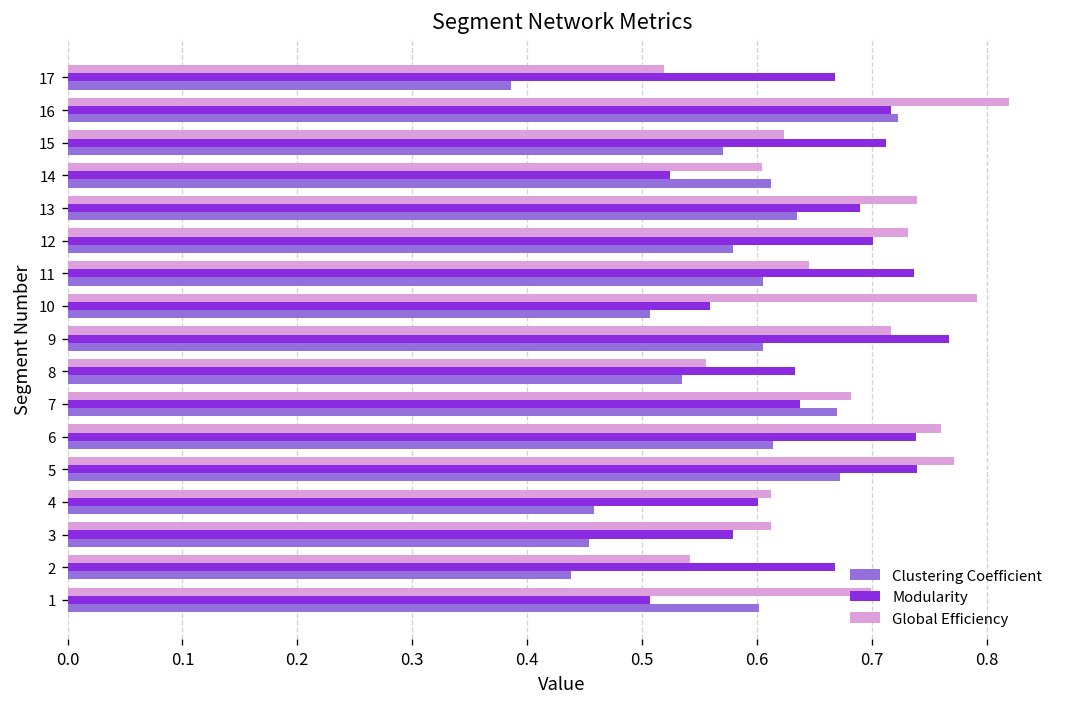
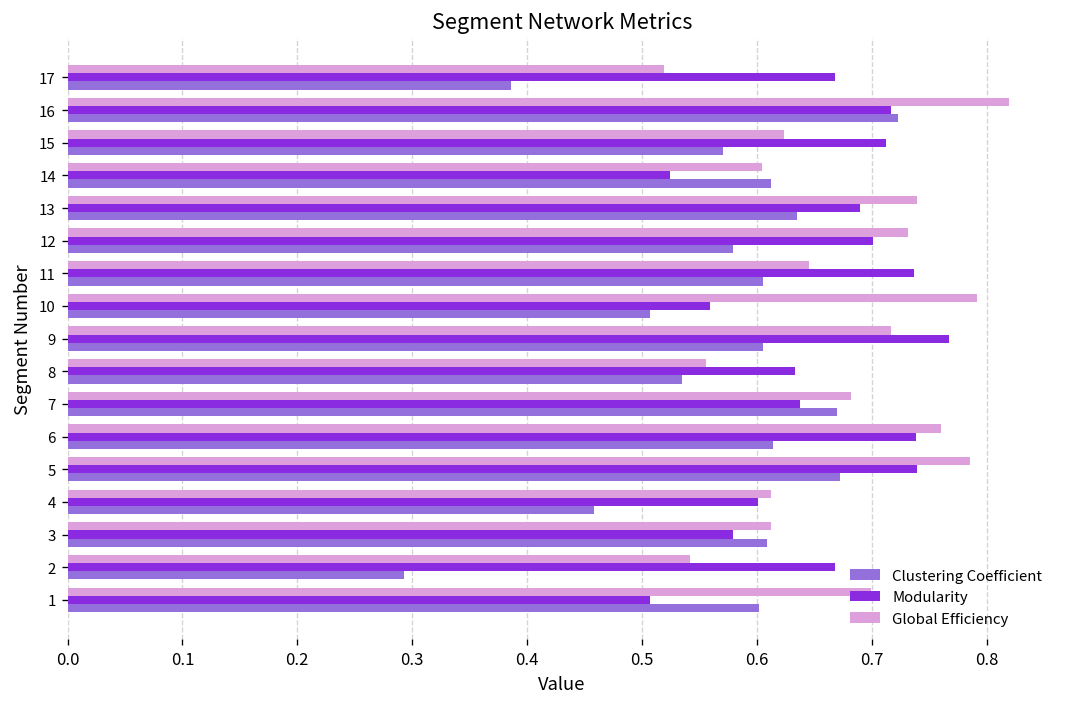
Global Efficiency, 5: 0.77 -> 0.79
Clustering Coefficient, 3: 0.45 -> 0.61
Clustering Coefficient, 2: 0.44 -> 0.29
